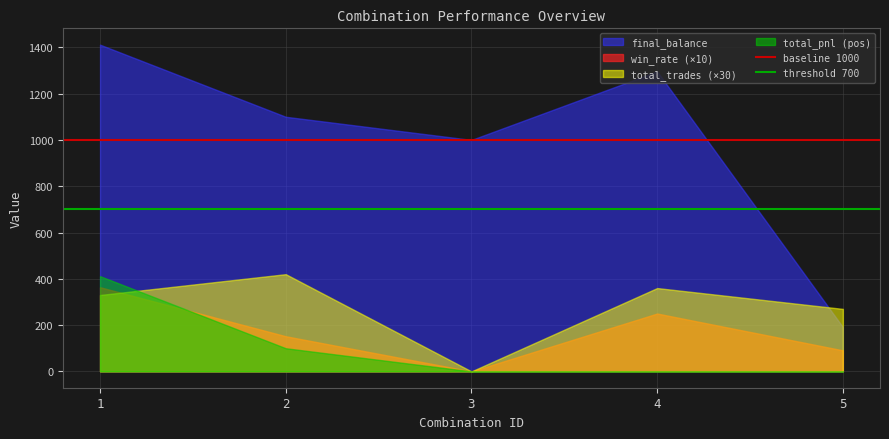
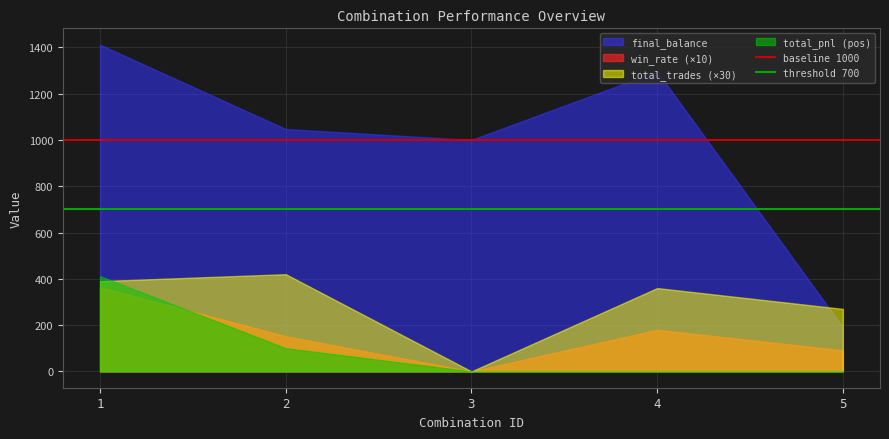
total_trades (×30), 1: 330 -> 390
final_balance, 2: 1100 -> 1050
win_rate (×10), 4: 250 -> 180
